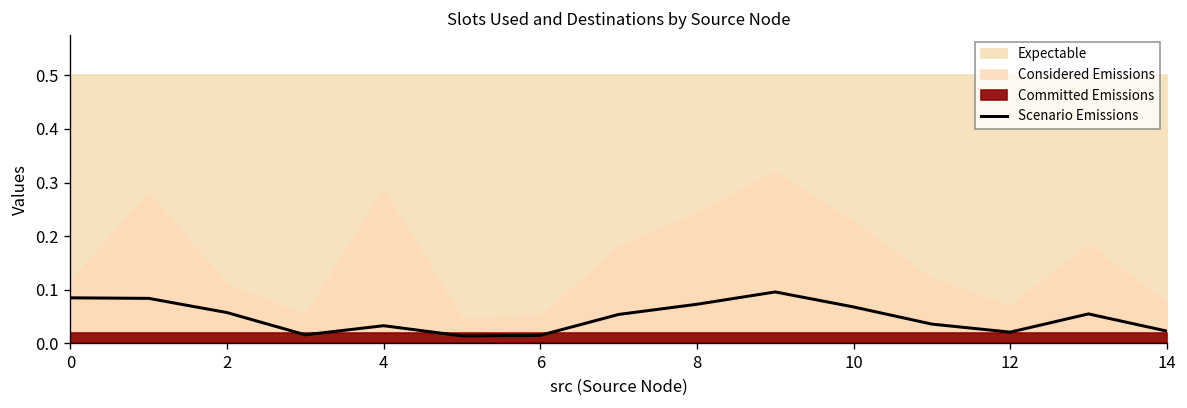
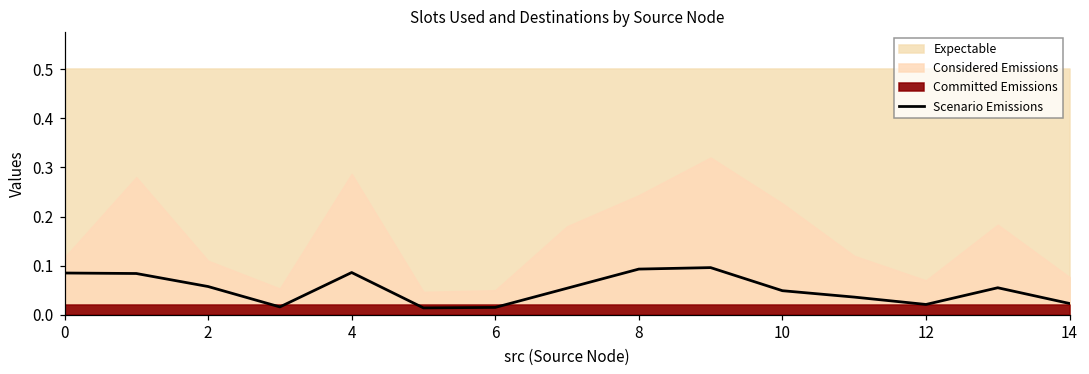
Scenario Emissions, 4: 0.03 -> 0.09
Scenario Emissions, 8: 0.07 -> 0.09
Scenario Emissions, 10: 0.07 -> 0.05
